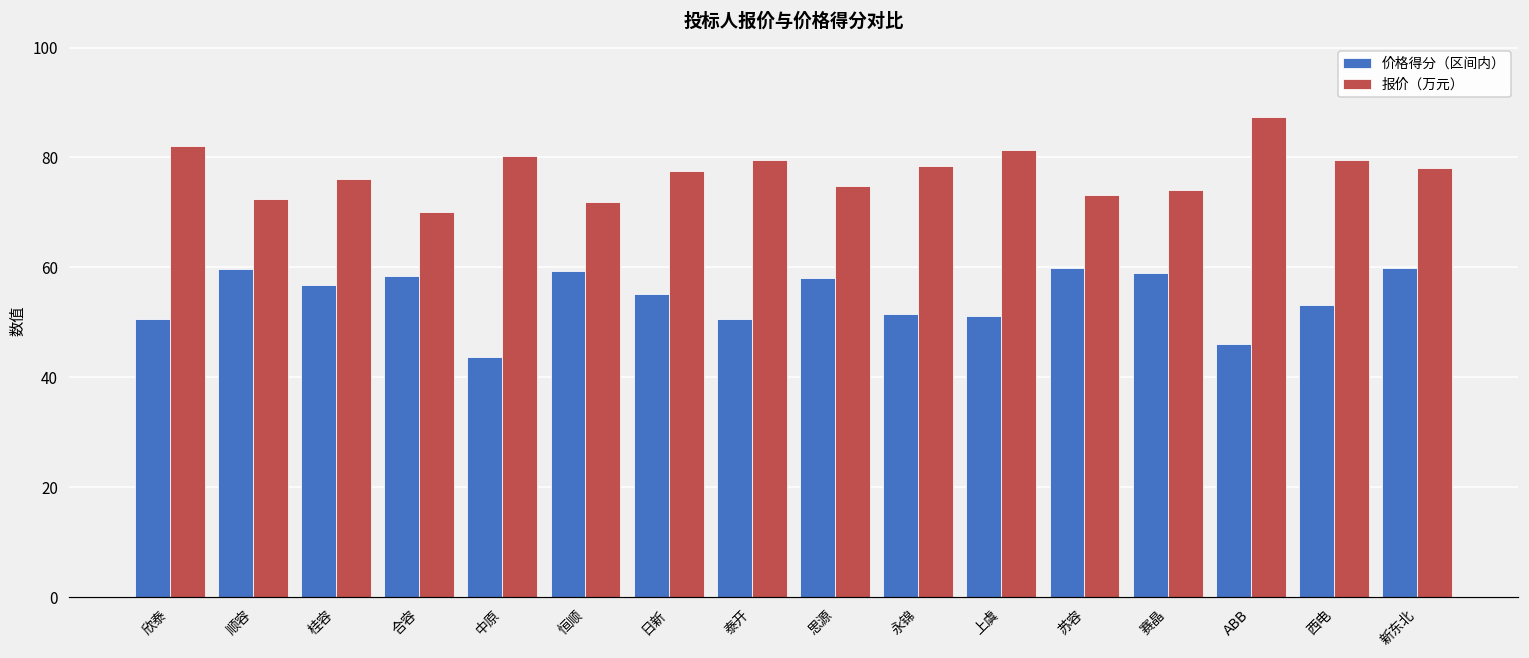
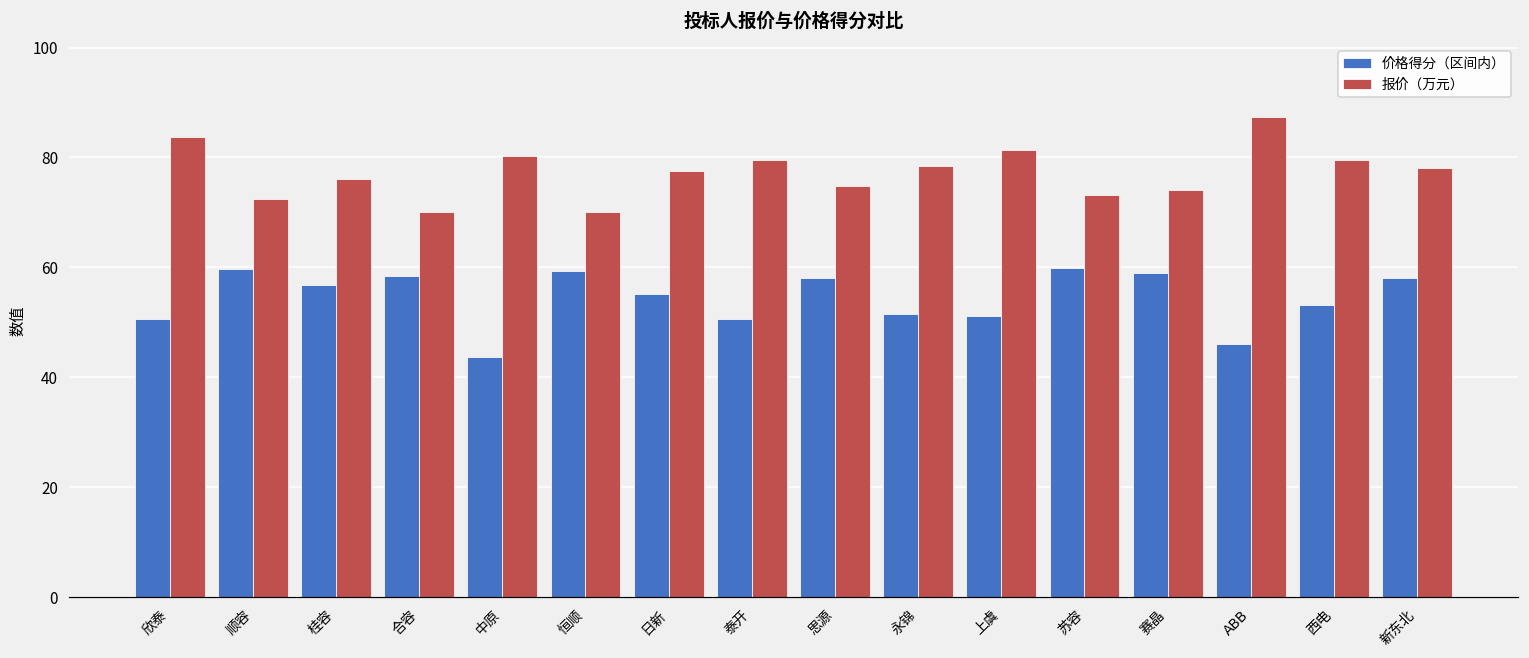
报价（万元）, 欣泰: 82 -> 84
报价（万元）, 恒顺: 72 -> 70
价格得分（区间内）, 新东北: 60 -> 58
